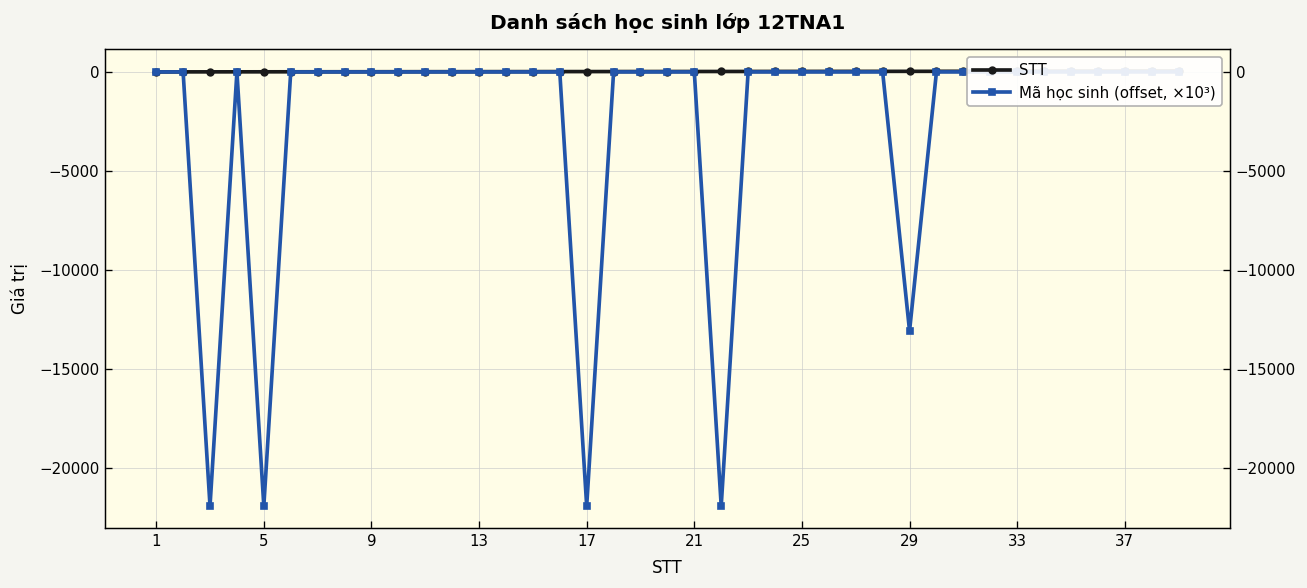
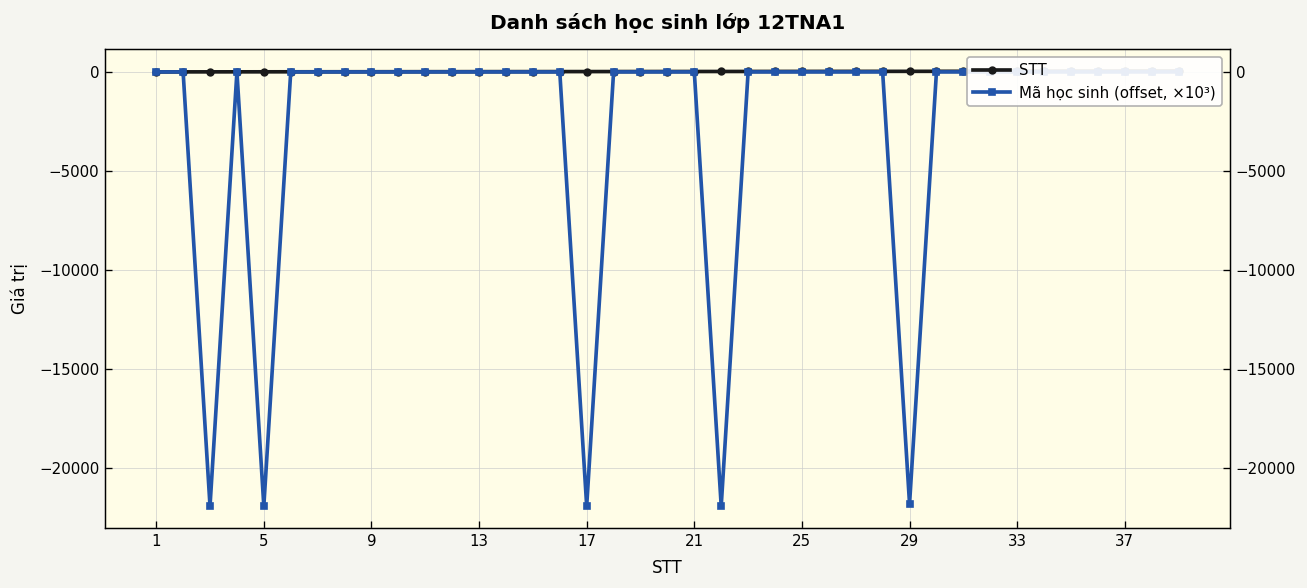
Mã học sinh (offset, ×10³), 29: -13100 -> -21800
